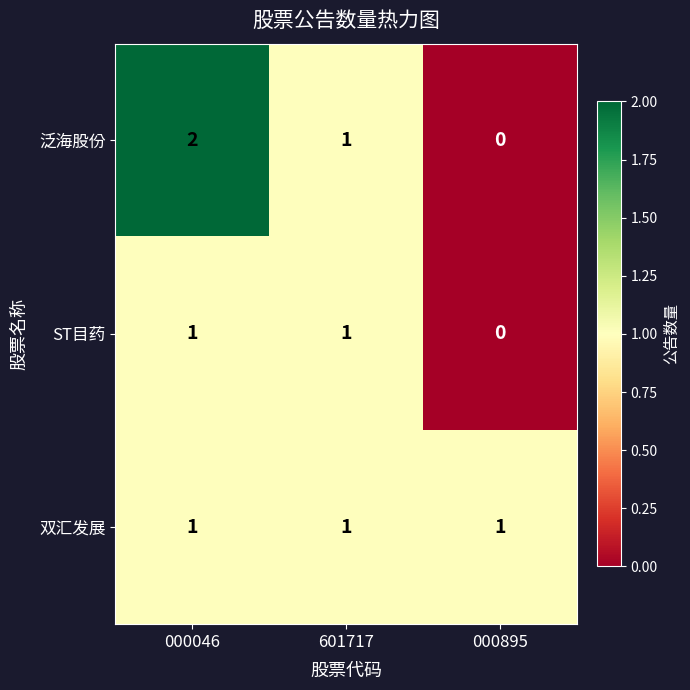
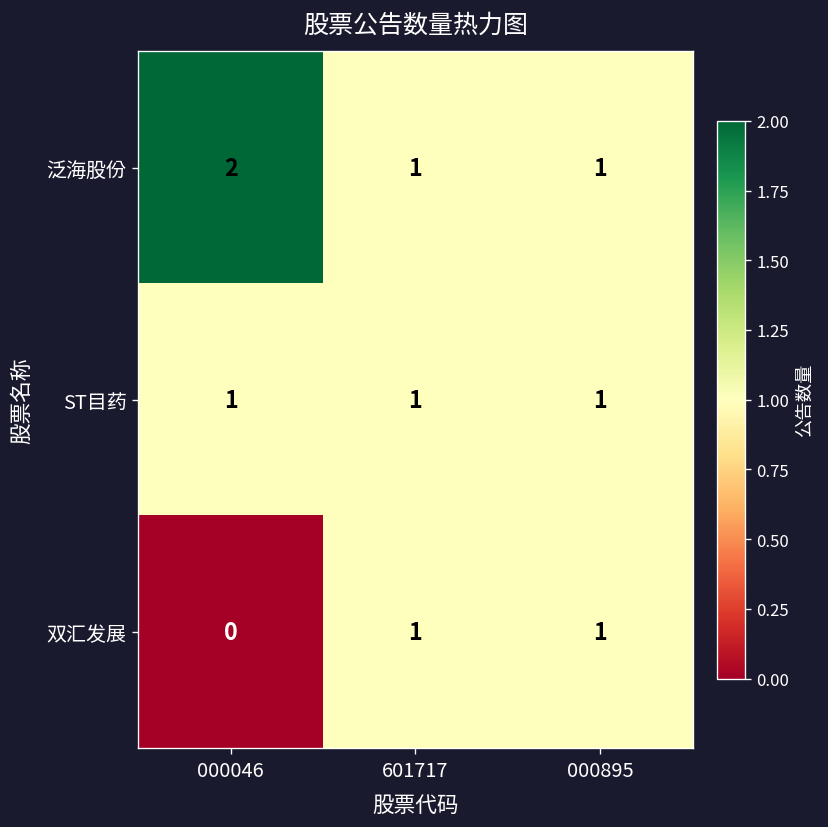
泛海股份, 000895: 0 -> 1
ST目药, 000895: 0 -> 1
双汇发展, 000046: 1 -> 0
